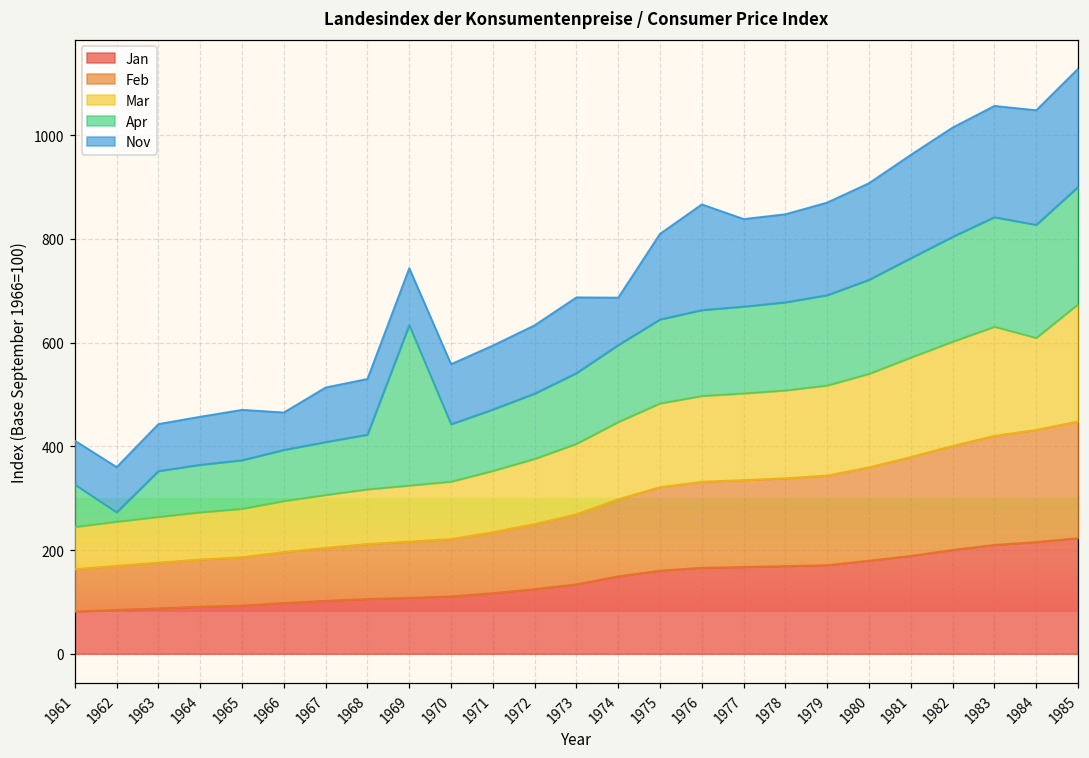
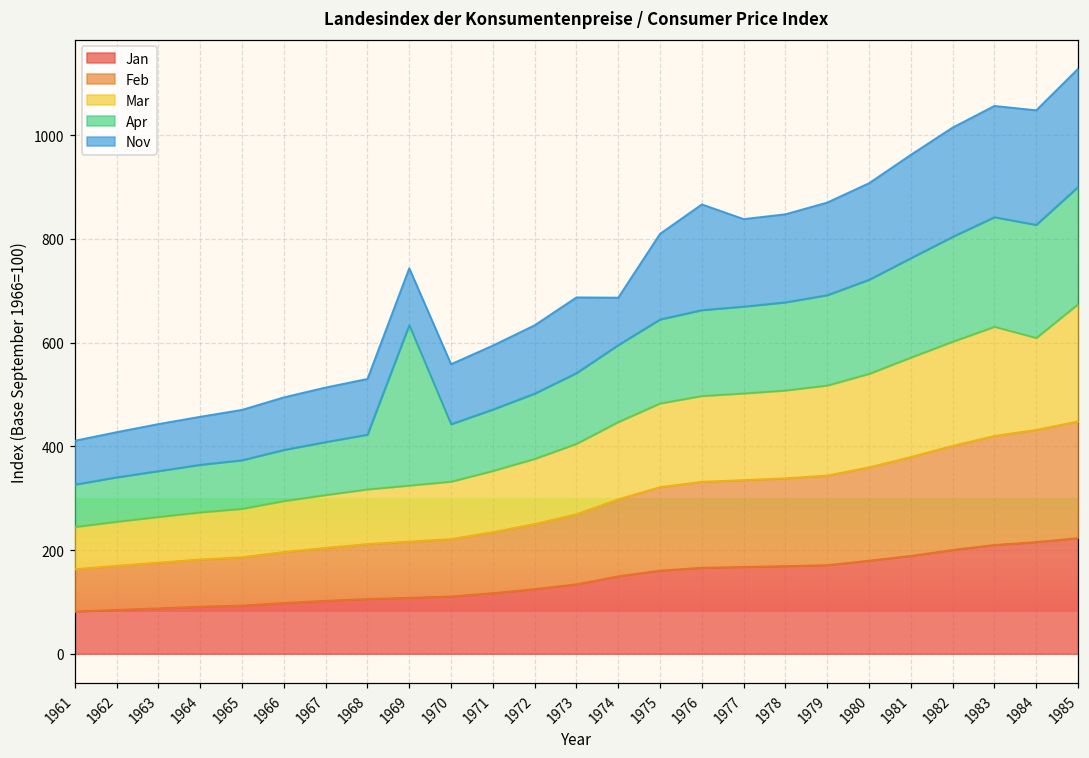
Apr, 1962: 20 -> 90
Nov, 1966: 70 -> 100
